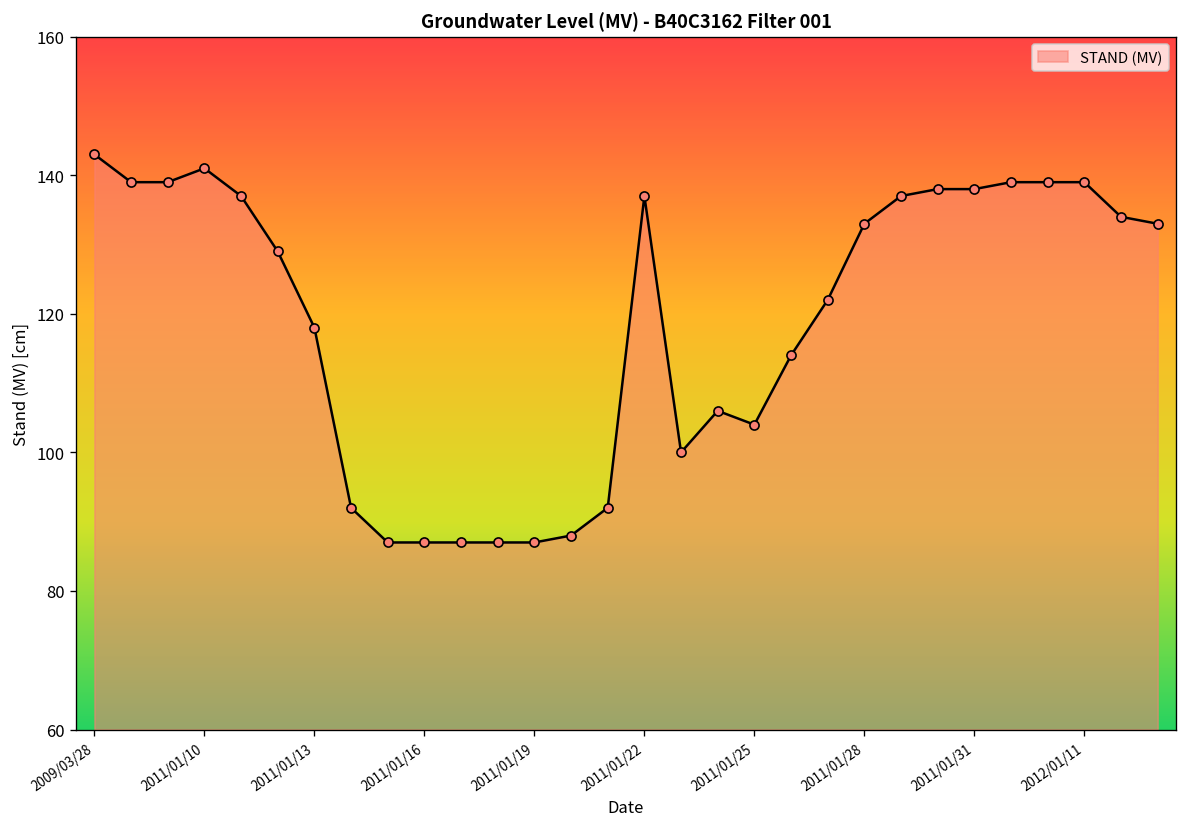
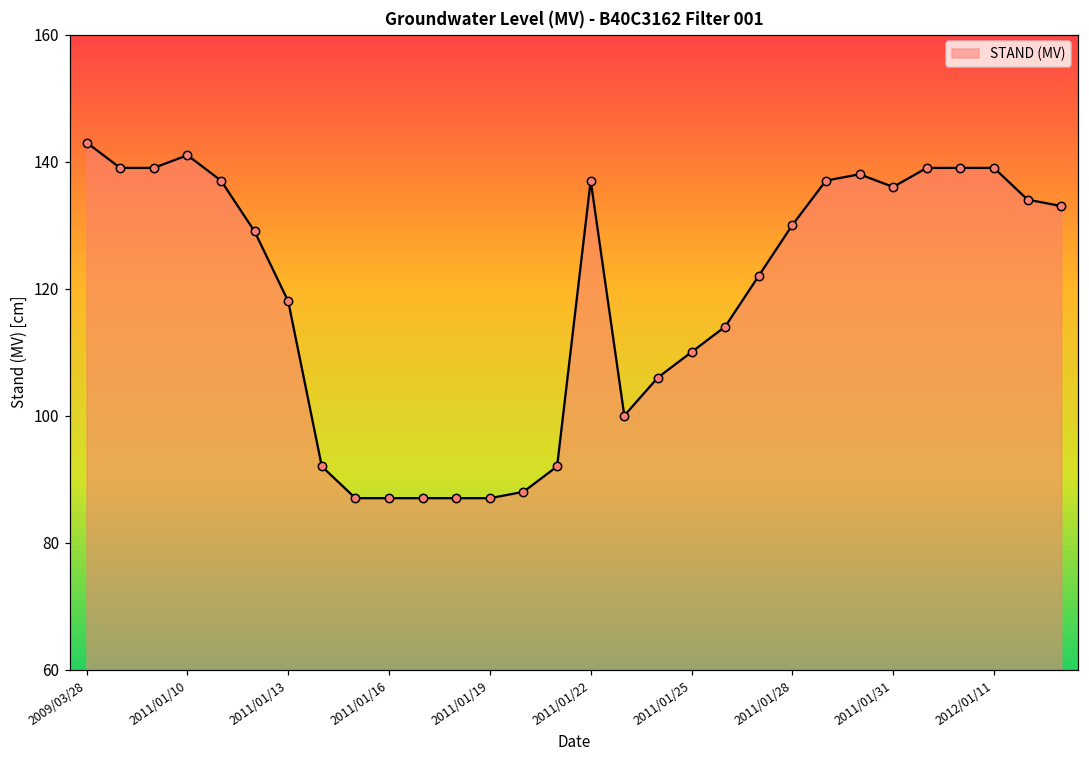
2011/01/25: 104 -> 110
2011/01/28: 133 -> 130
2011/01/31: 138 -> 136
